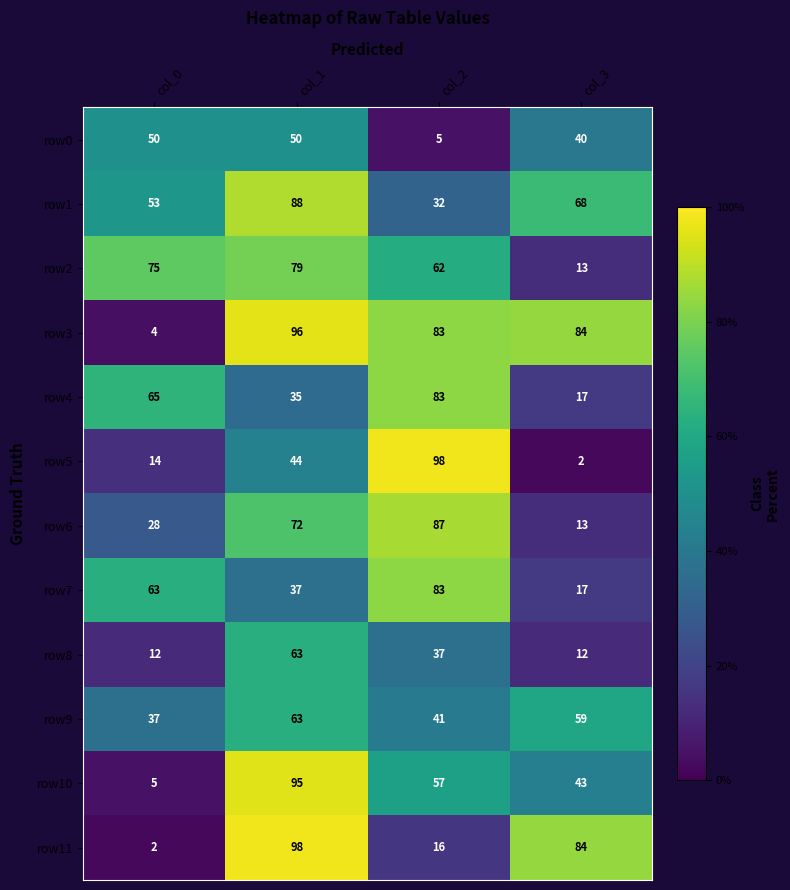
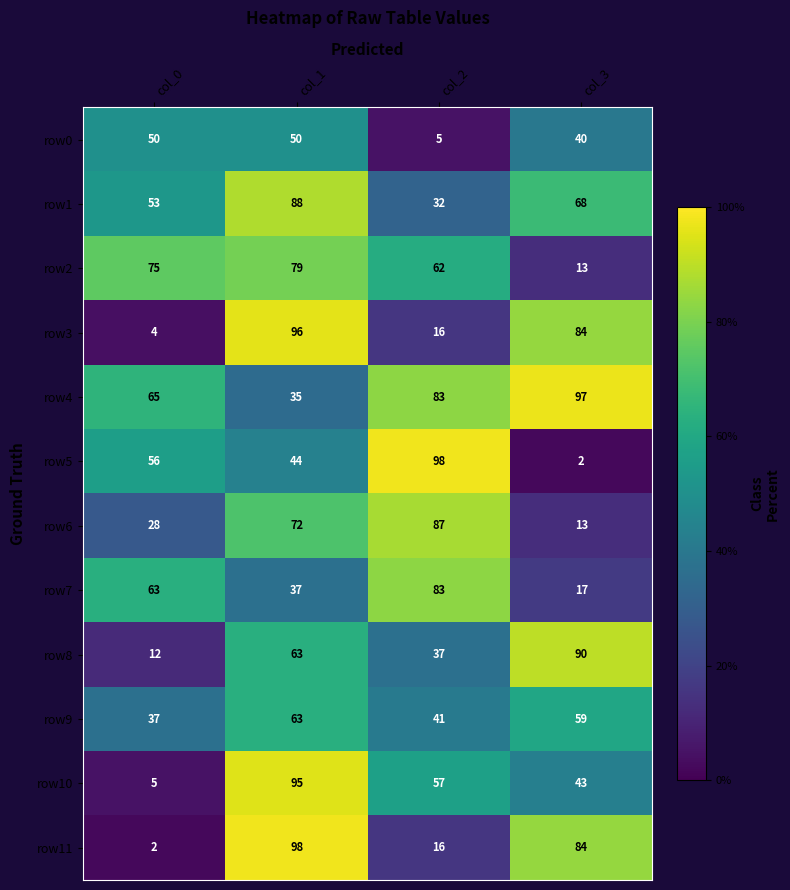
row3, col_2: 83 -> 16
row4, col_3: 17 -> 97
row5, col_0: 14 -> 56
row8, col_3: 12 -> 90
